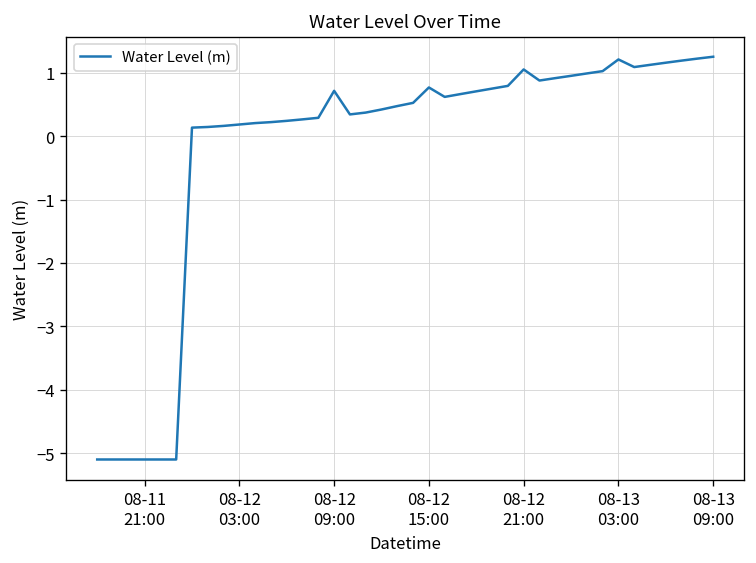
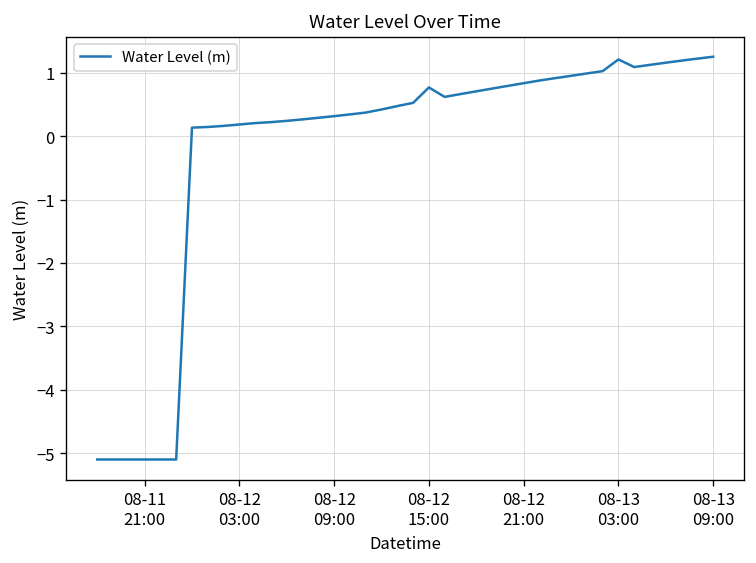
08-12 09:00: 0.7 -> 0.3
08-12 21:00: 1.1 -> 0.8
